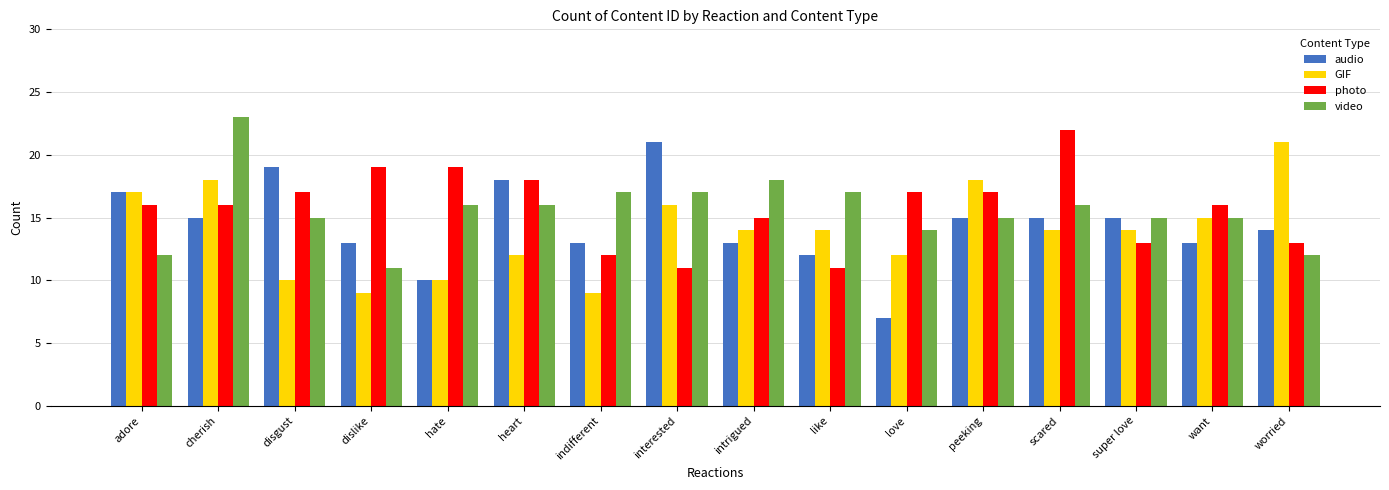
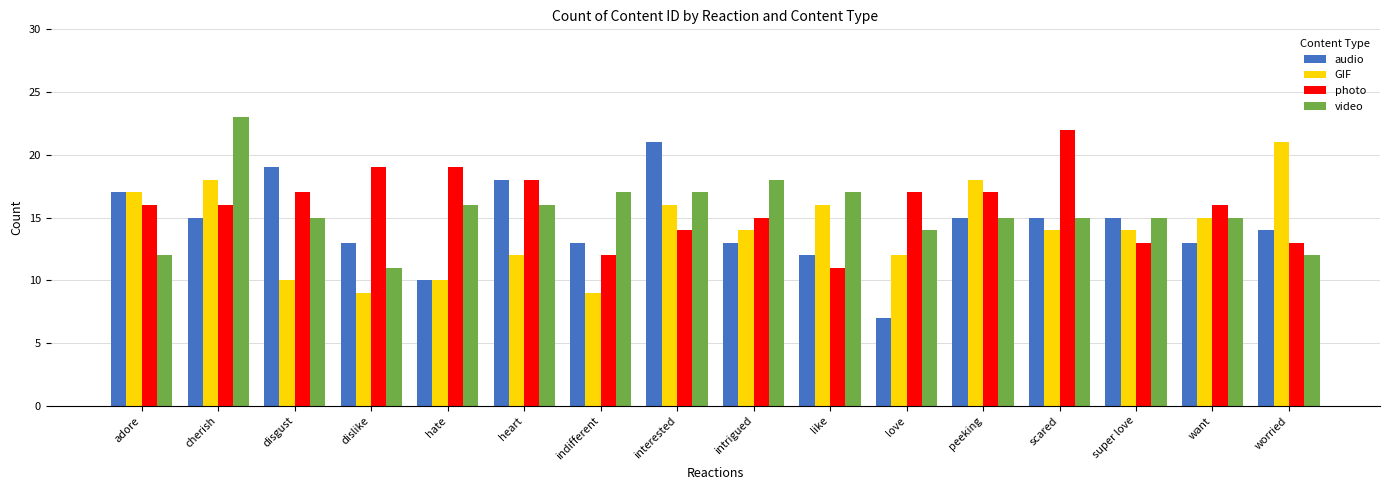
photo, interested: 11 -> 14
GIF, like: 14 -> 16
video, scared: 16 -> 15
